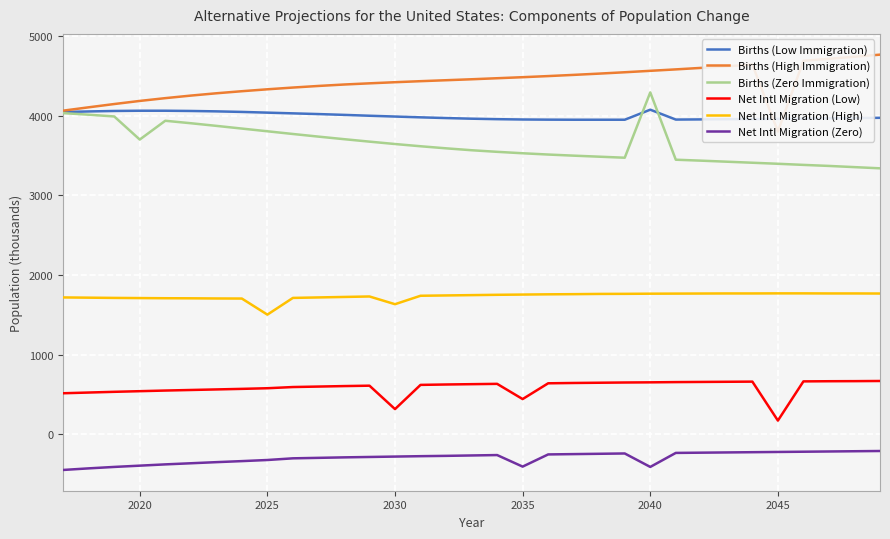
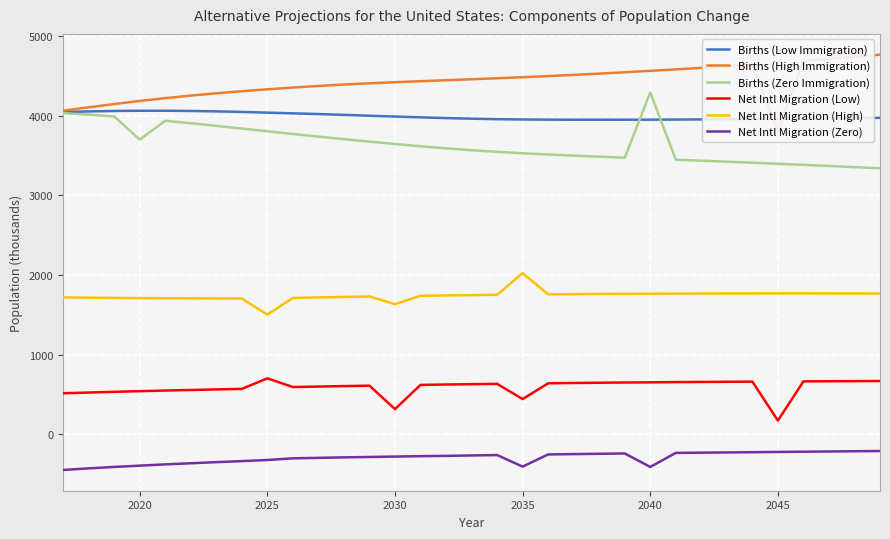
Net Intl Migration (Low), 2025: 600 -> 700
Net Intl Migration (High), 2035: 1800 -> 2000
Births (Low Immigration), 2040: 4100 -> 4000
